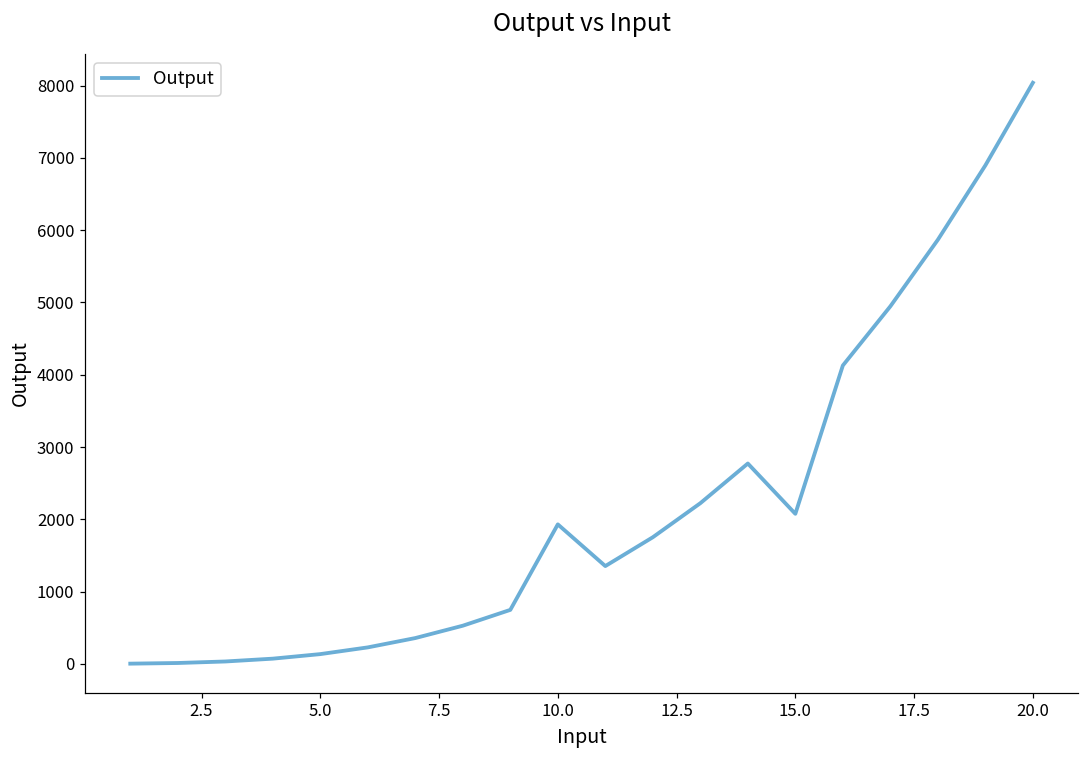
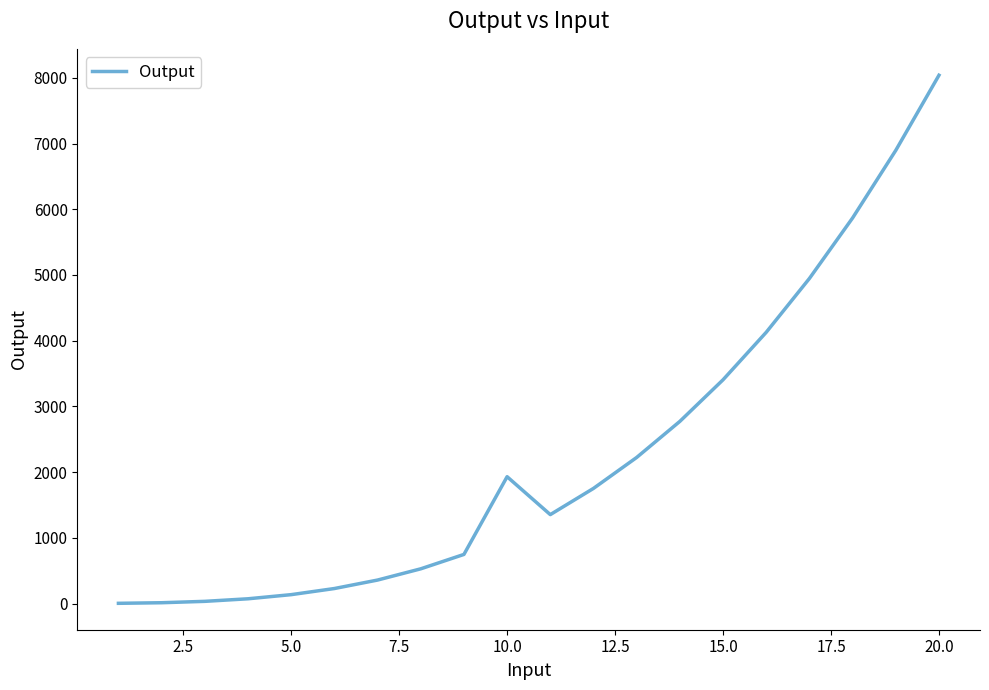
15.0: 2100 -> 3400
